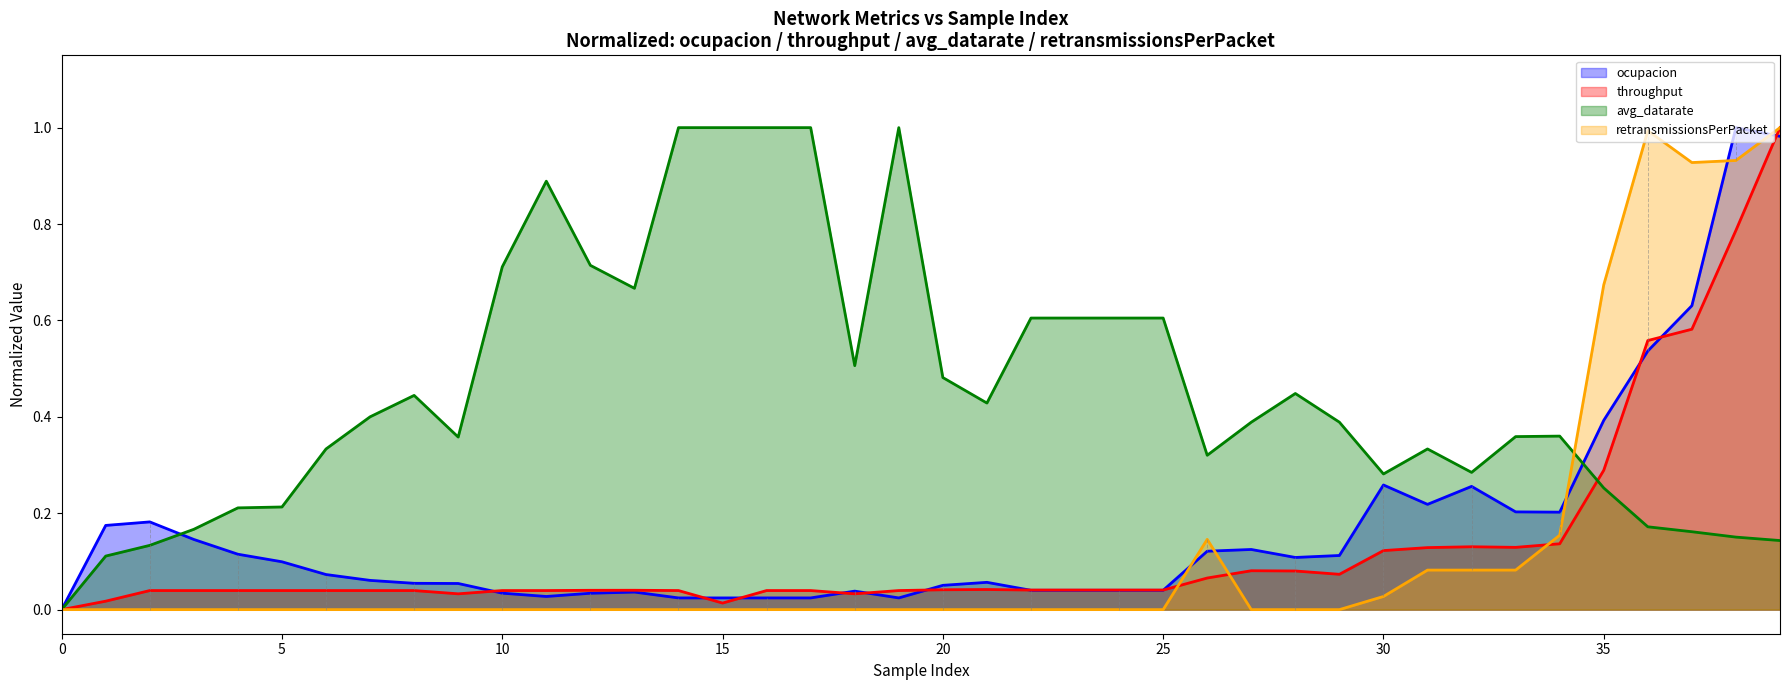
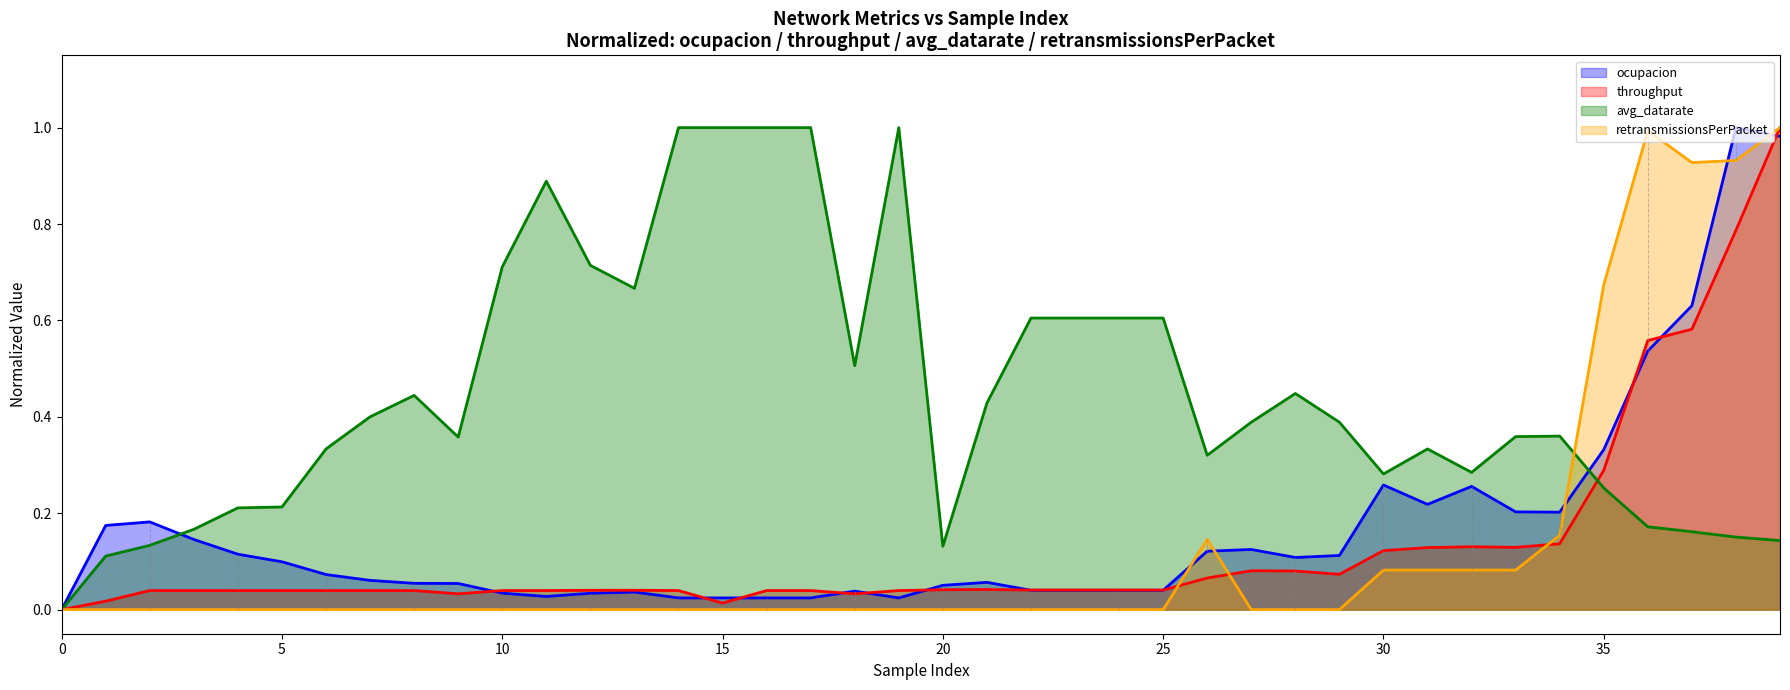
avg_datarate, 20: 0.48 -> 0.13
retransmissionsPerPacket, 30: 0.03 -> 0.08
ocupacion, 35: 0.39 -> 0.33
